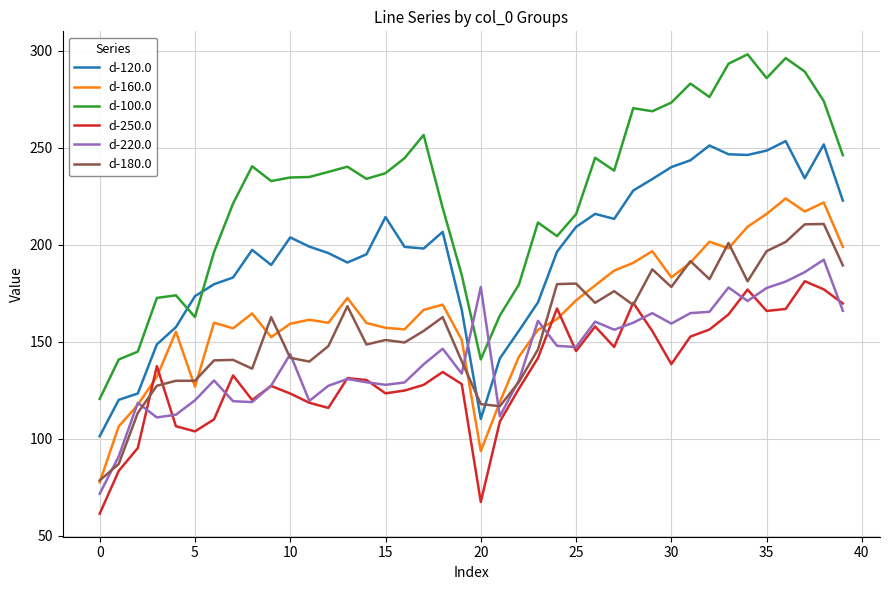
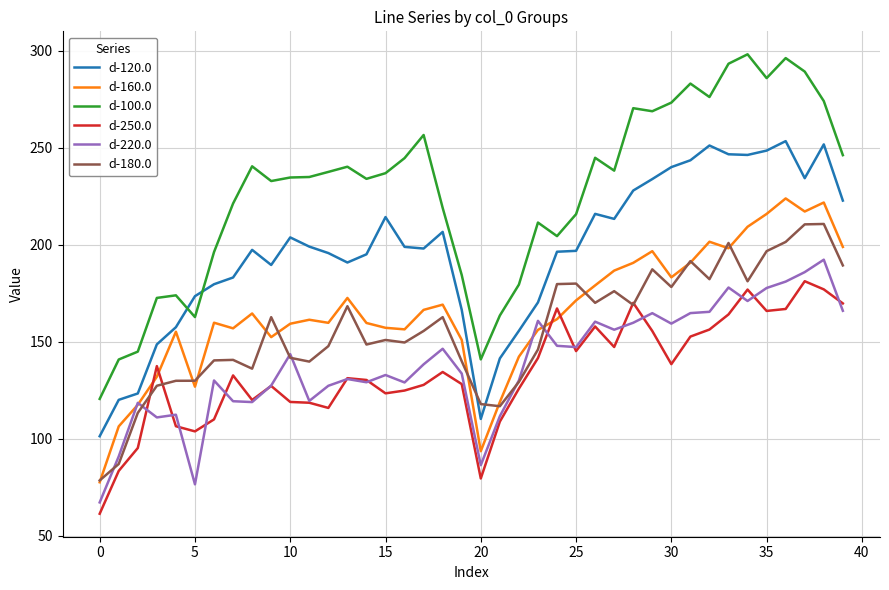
d-220.0, 0: 72 -> 67
d-220.0, 5: 120 -> 77
d-250.0, 10: 123 -> 119
d-220.0, 15: 128 -> 133
d-250.0, 20: 67 -> 80
d-220.0, 20: 178 -> 86
d-120.0, 25: 209 -> 197
